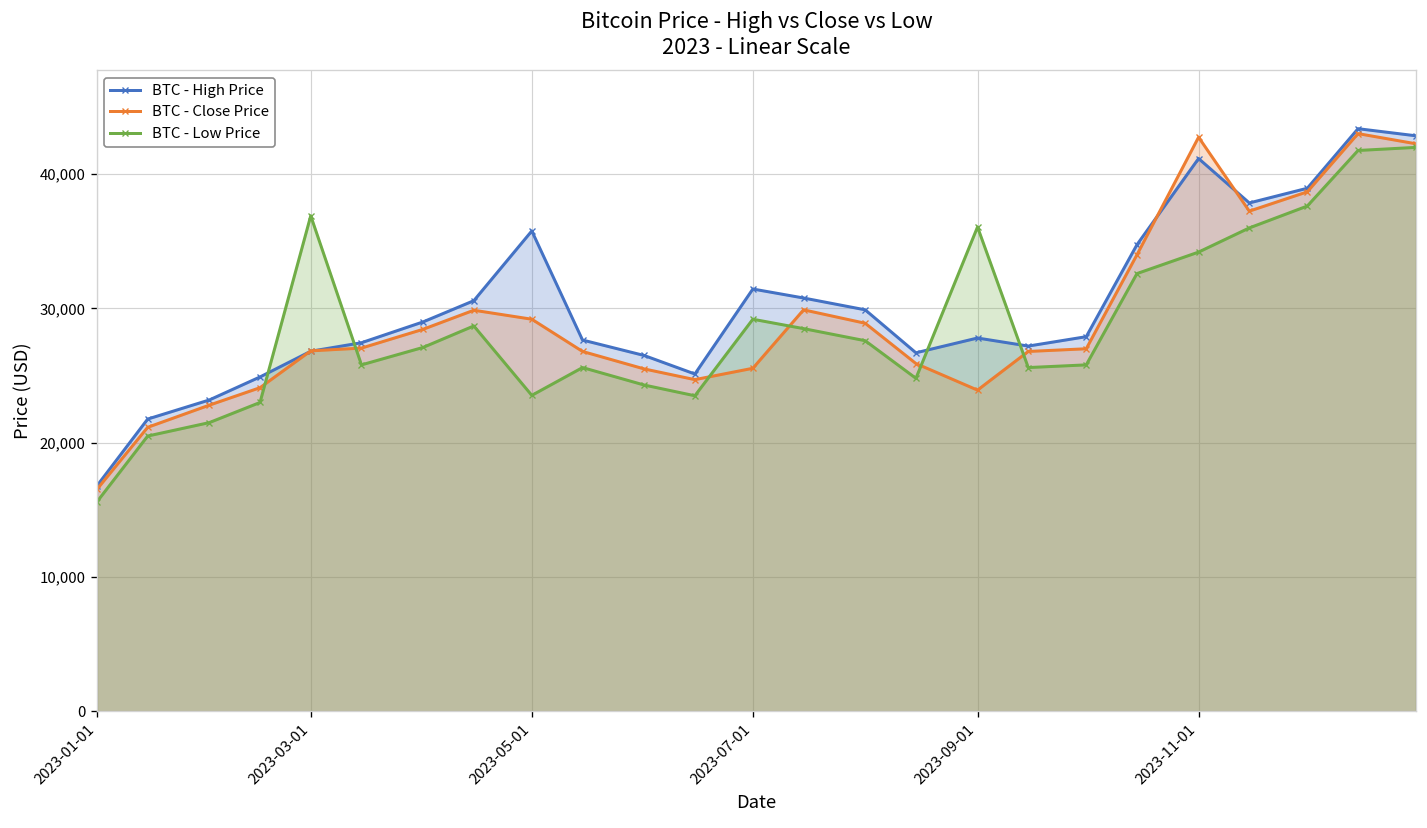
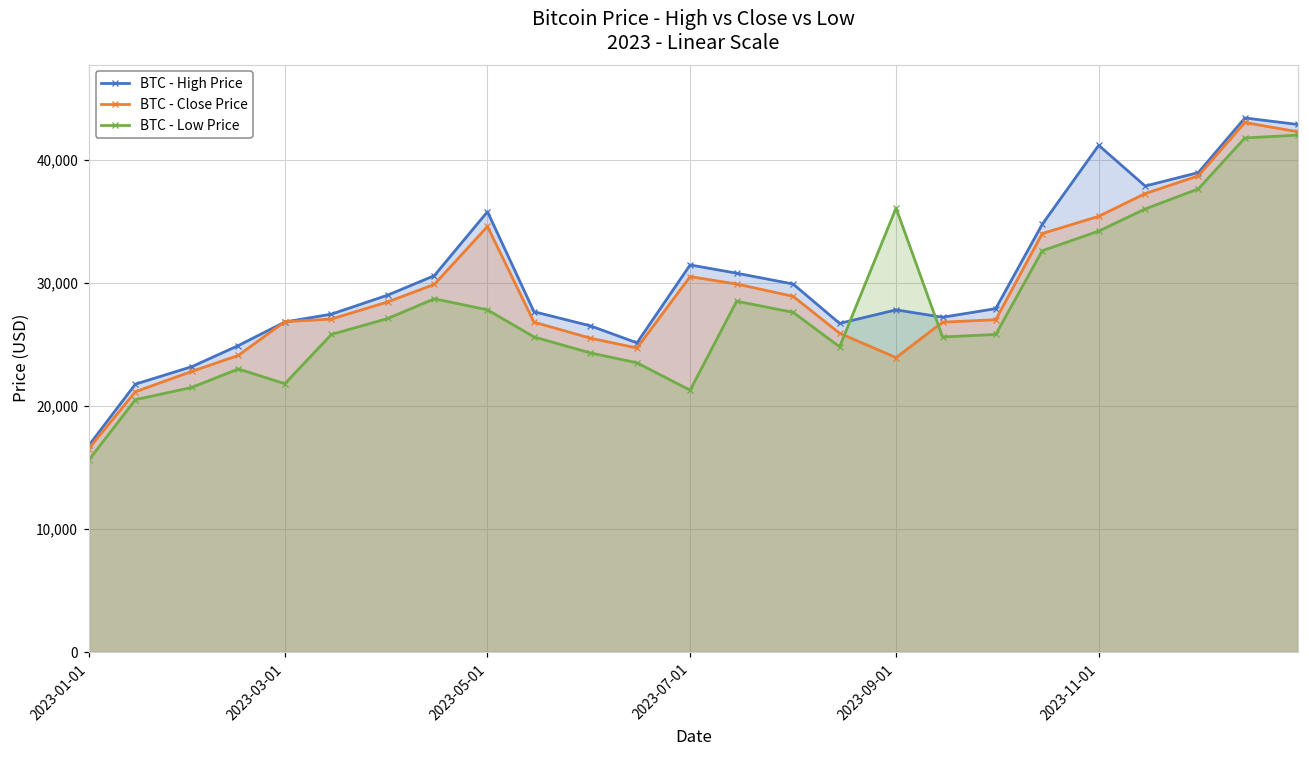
BTC - Low Price, 2023-03-01: 36,900 -> 21,800
BTC - Close Price, 2023-05-01: 29,200 -> 34,600
BTC - Low Price, 2023-05-01: 23,500 -> 27,800
BTC - Close Price, 2023-07-01: 25,500 -> 30,500
BTC - Low Price, 2023-07-01: 29,200 -> 21,300
BTC - Close Price, 2023-11-01: 42,800 -> 35,400
